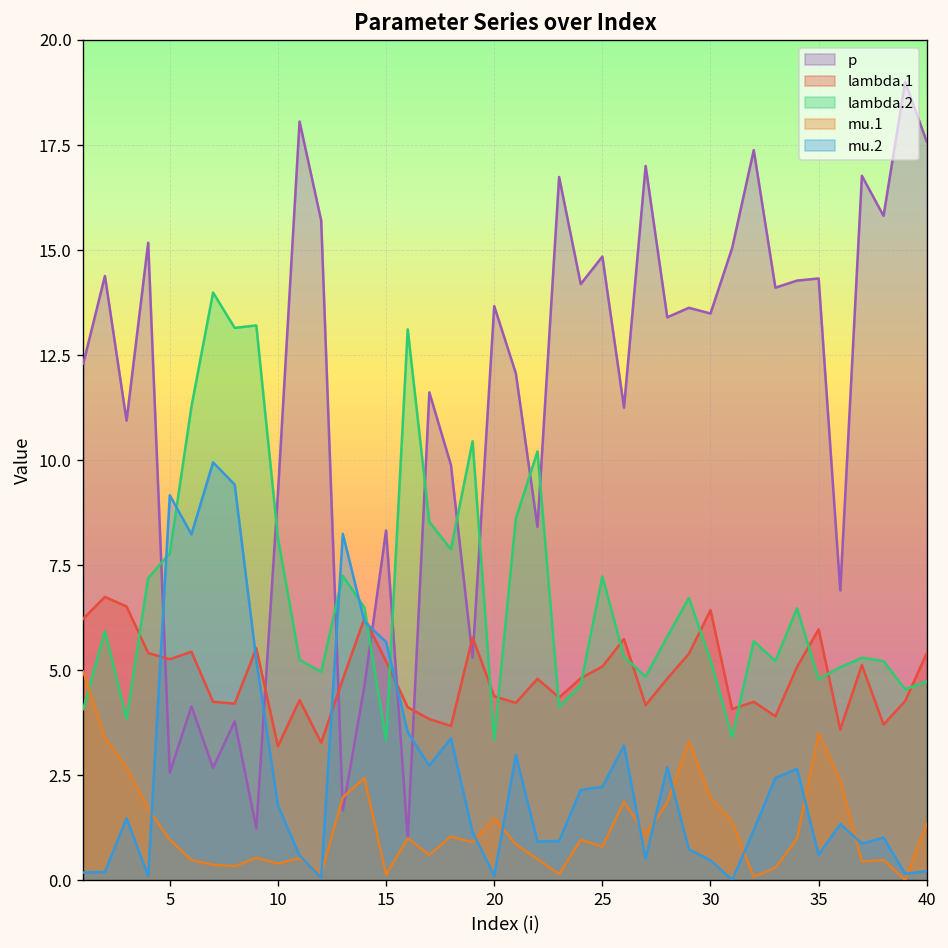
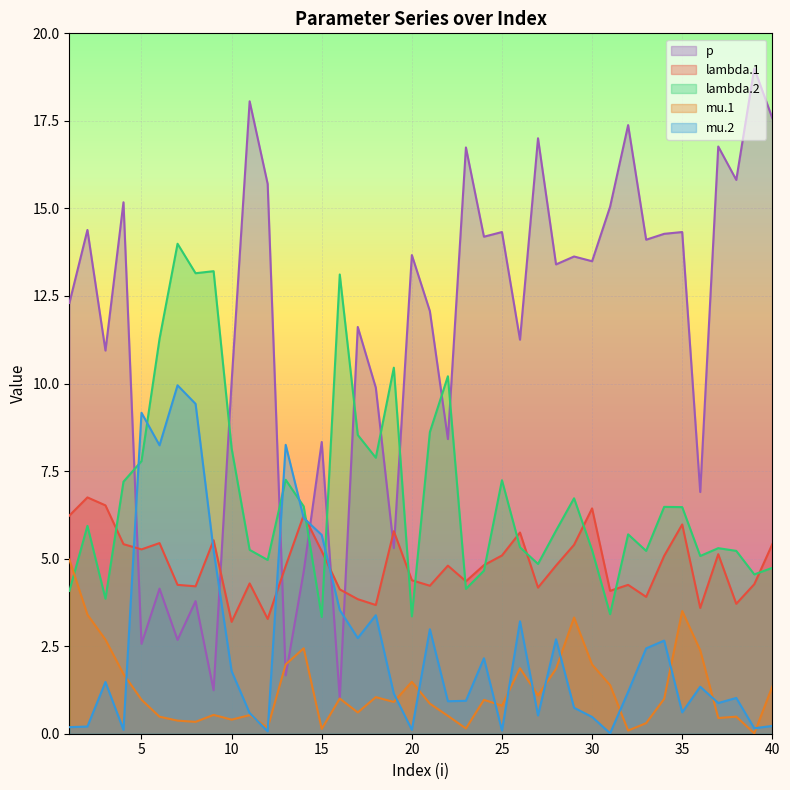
p, 10: 9.2 -> 10.0
p, 25: 14.8 -> 14.3
mu.2, 25: 2.2 -> 0.1
lambda.2, 35: 4.8 -> 6.5
